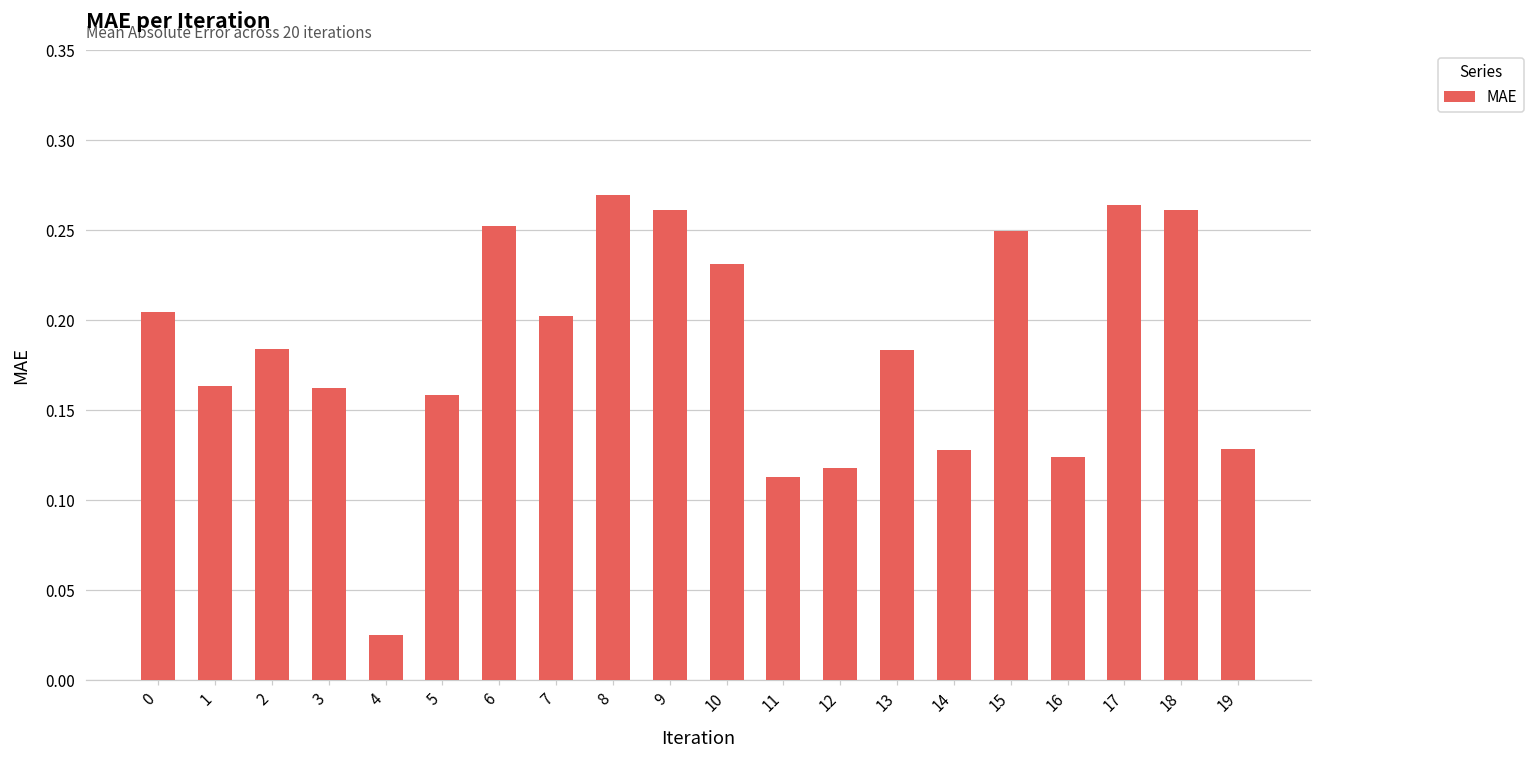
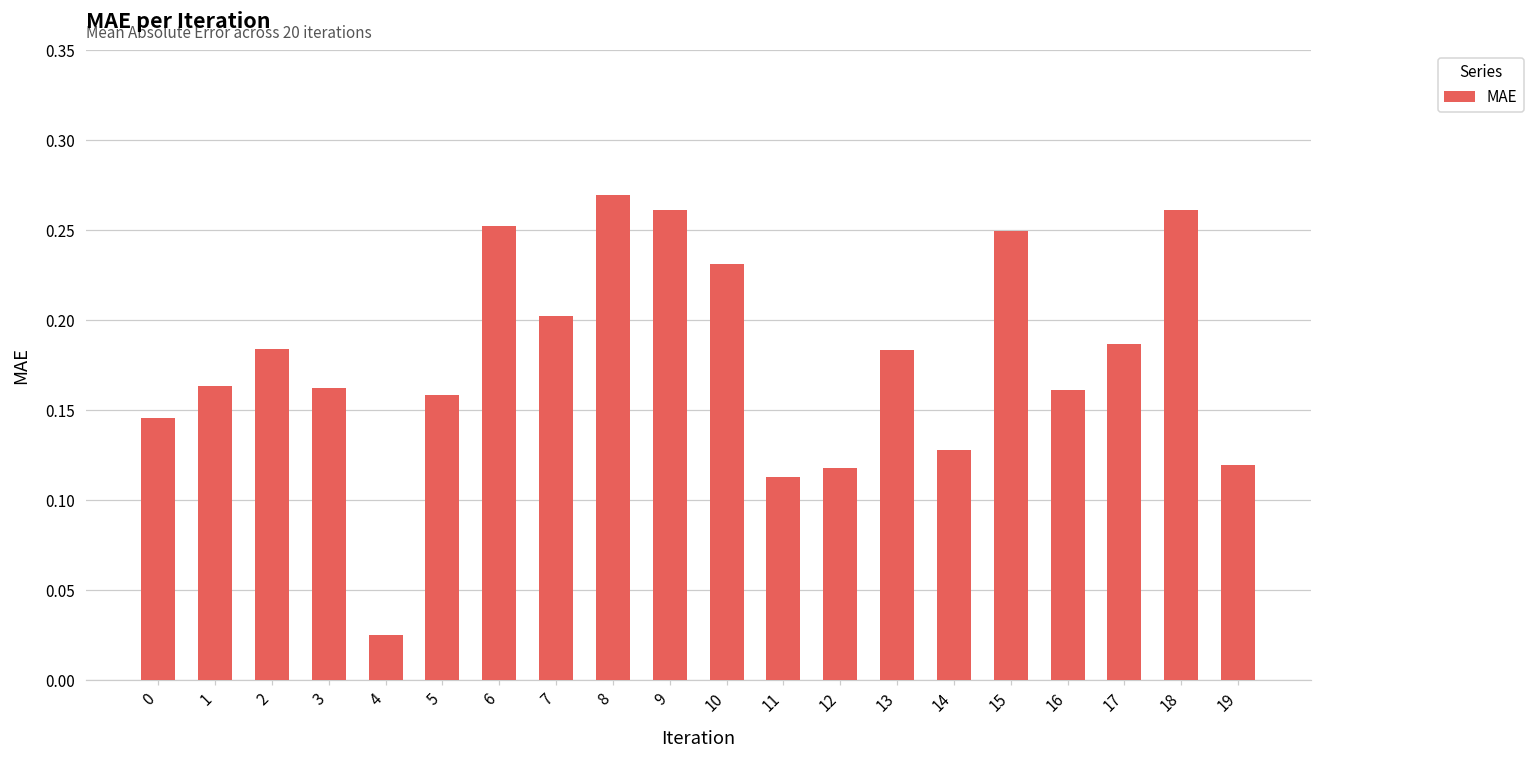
0: 0.205 -> 0.146
16: 0.124 -> 0.161
17: 0.264 -> 0.187
19: 0.128 -> 0.120
